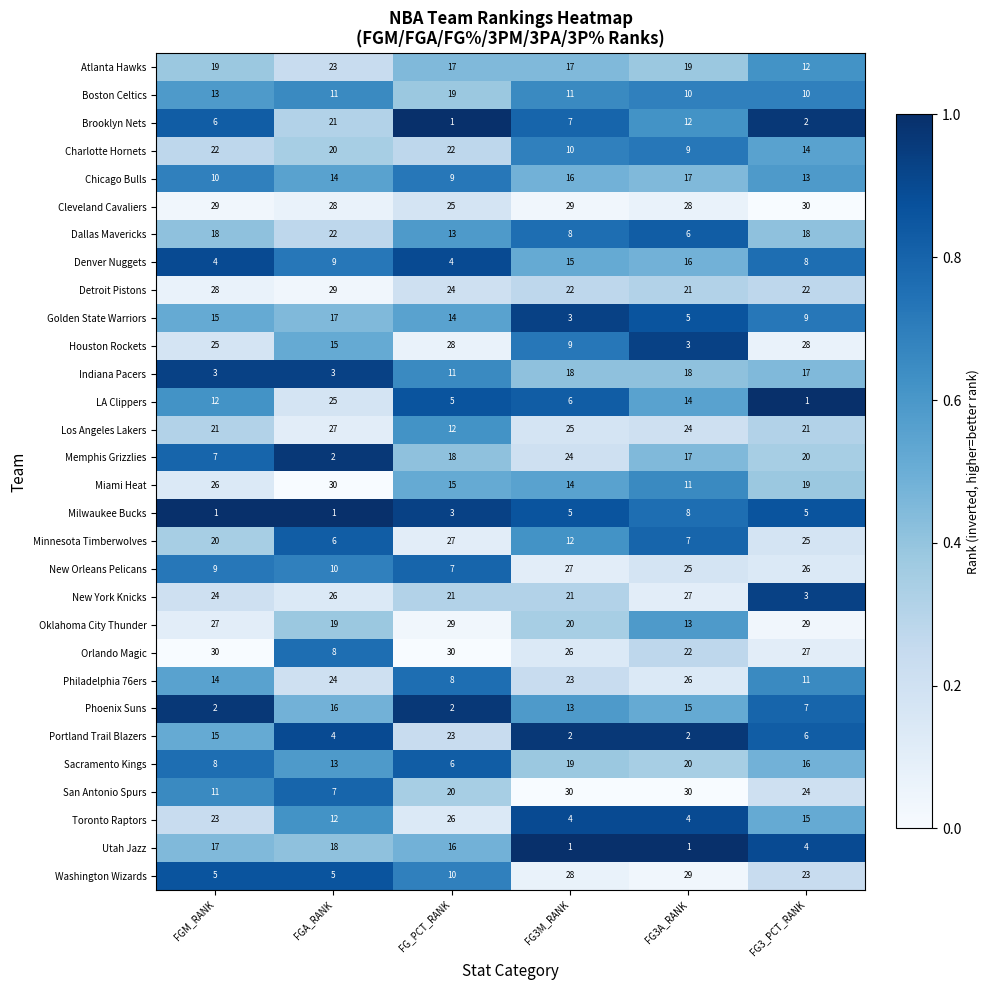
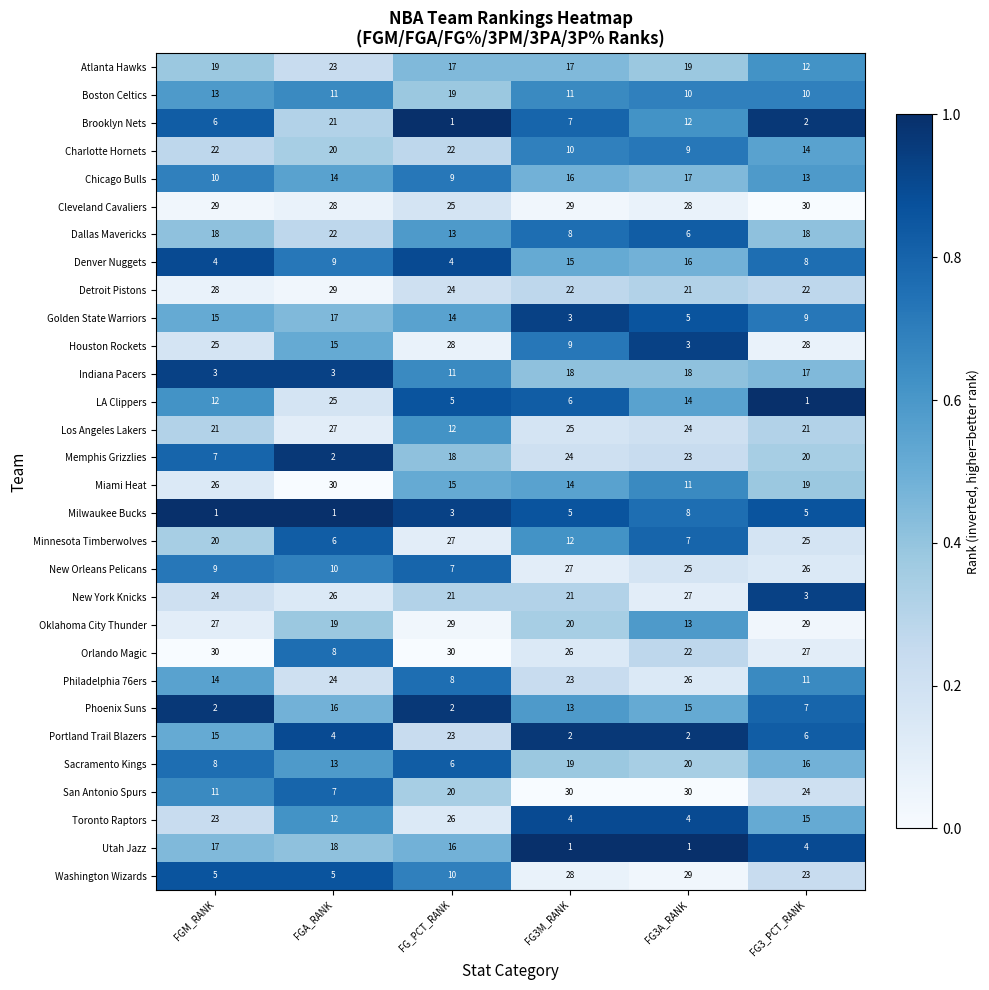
Memphis Grizzlies, FG3A_RANK: 17 -> 23
